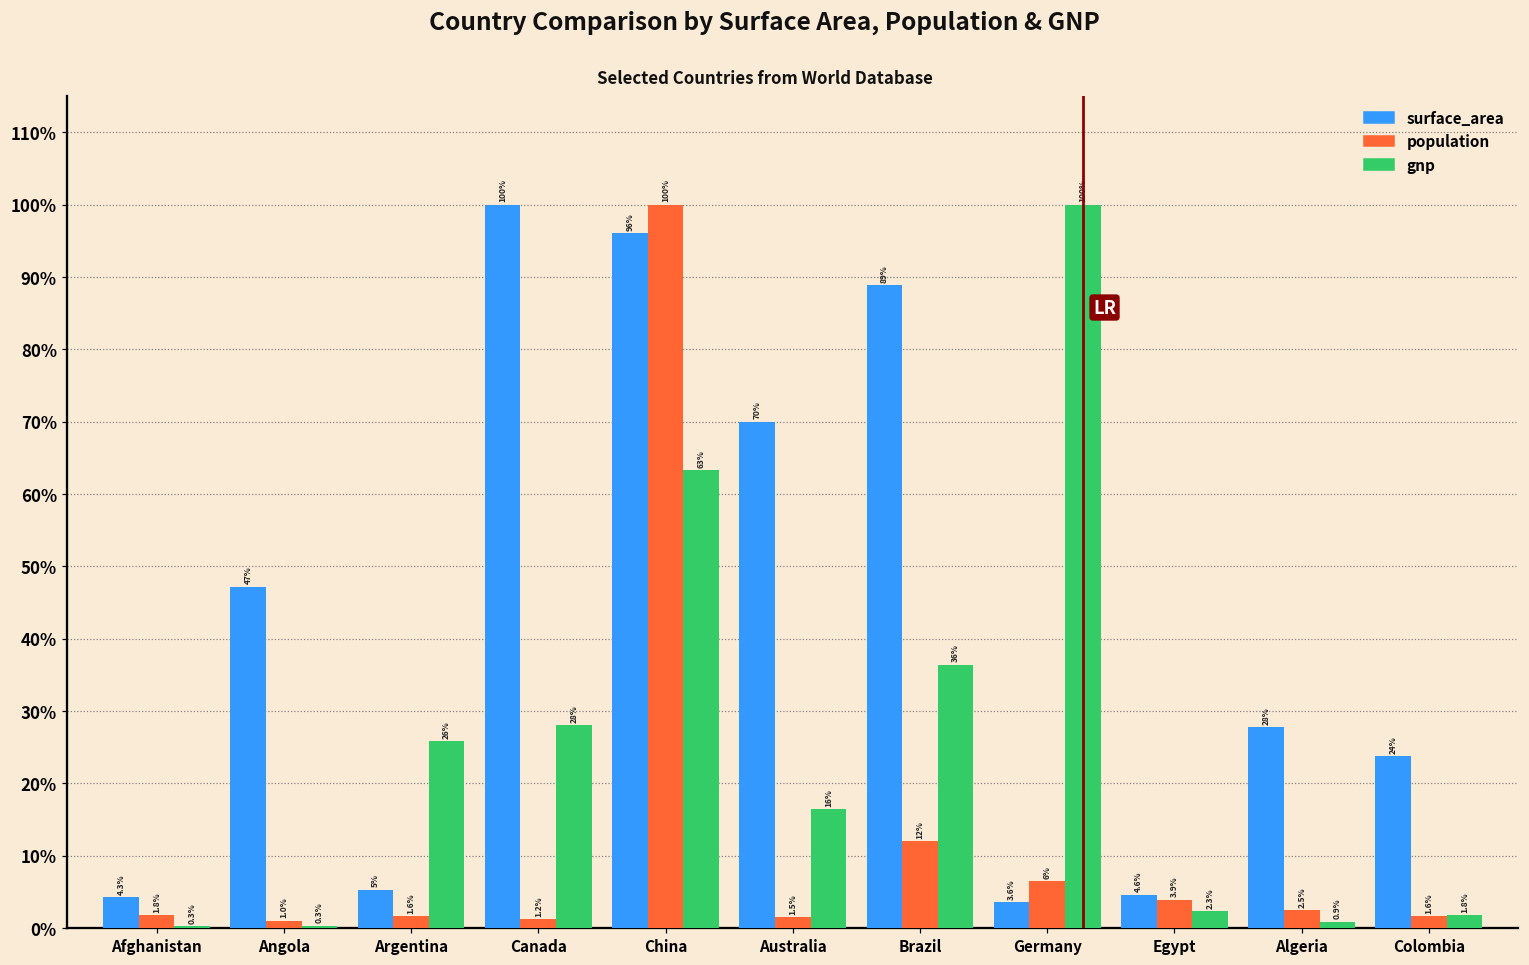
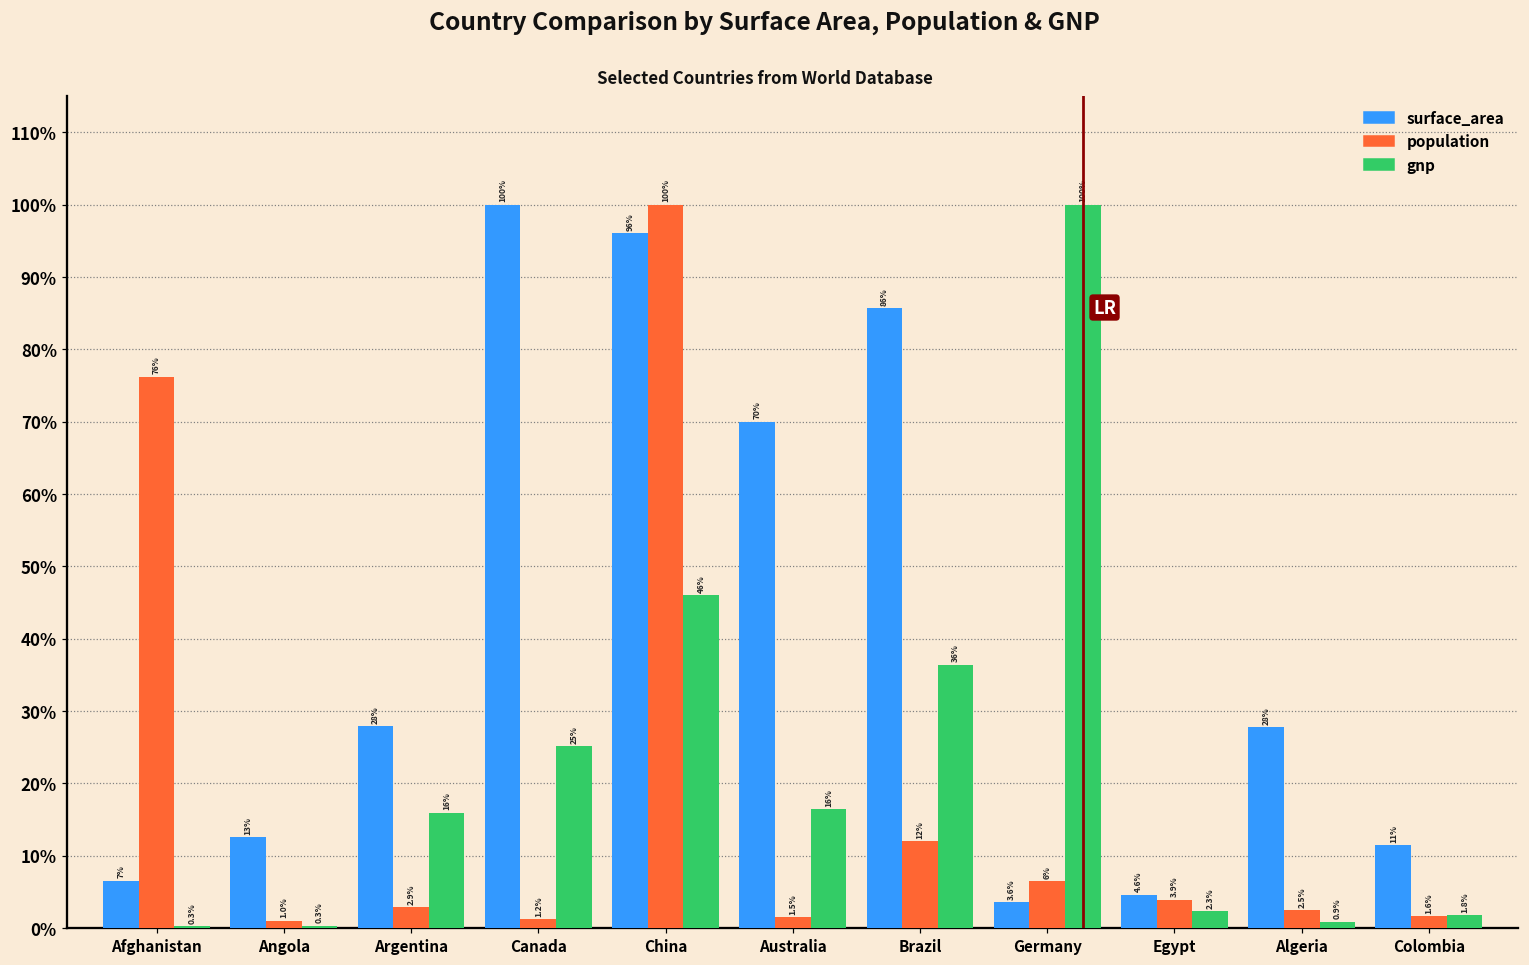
surface_area, Afghanistan: 4.3% -> 7%
population, Afghanistan: 1.8% -> 76%
surface_area, Angola: 47% -> 13%
surface_area, Argentina: 5% -> 28%
population, Argentina: 1.6% -> 2.9%
gnp, Argentina: 26% -> 16%
gnp, Canada: 28% -> 25%
gnp, China: 63% -> 46%
surface_area, Brazil: 89% -> 86%
surface_area, Colombia: 24% -> 11%
